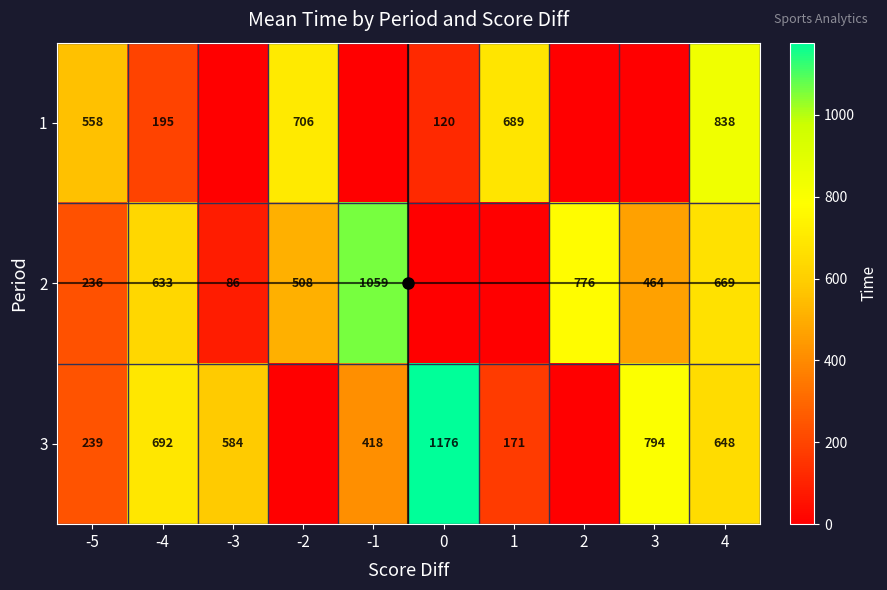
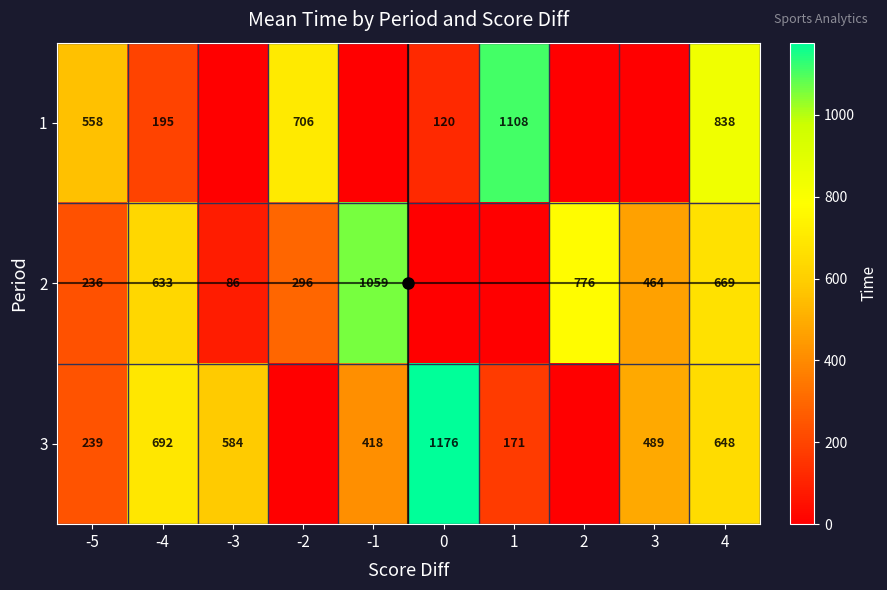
1, 1: 689 -> 1108
2, -2: 508 -> 296
3, 3: 794 -> 489
